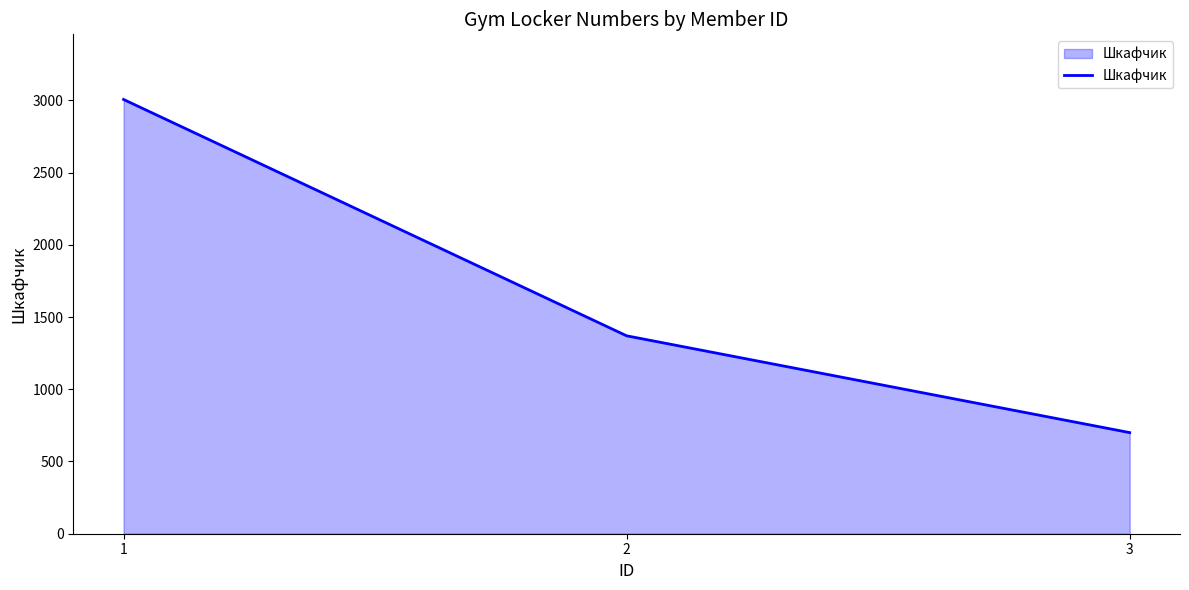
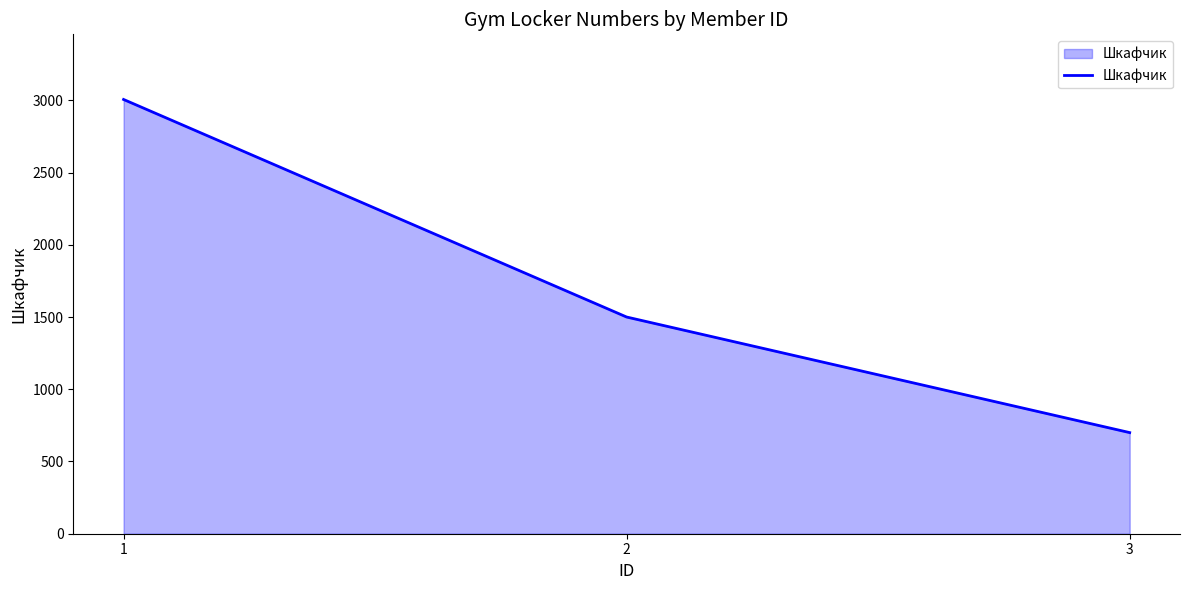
2: 1370 -> 1500
